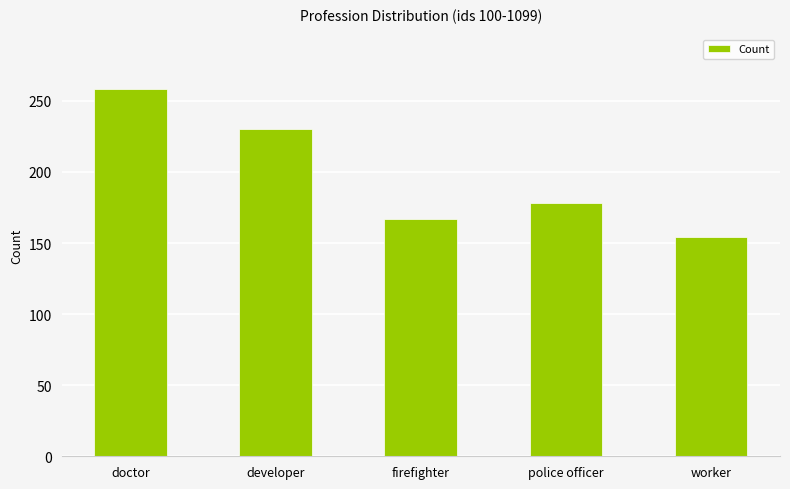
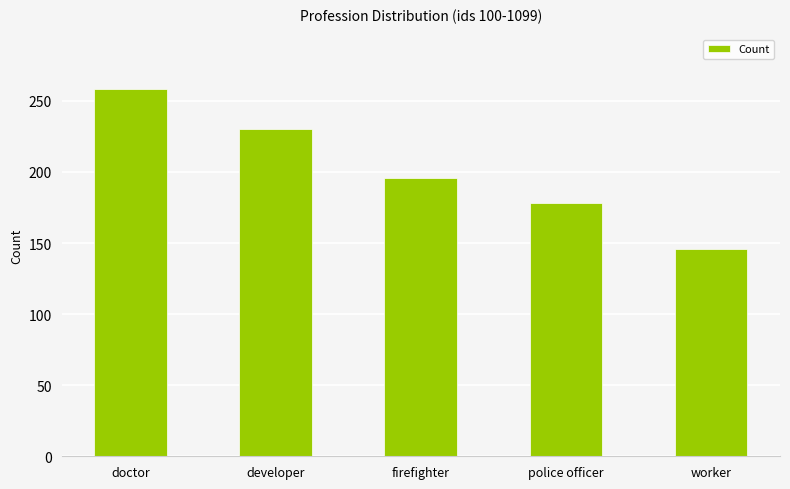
firefighter: 167 -> 196
worker: 154 -> 146
